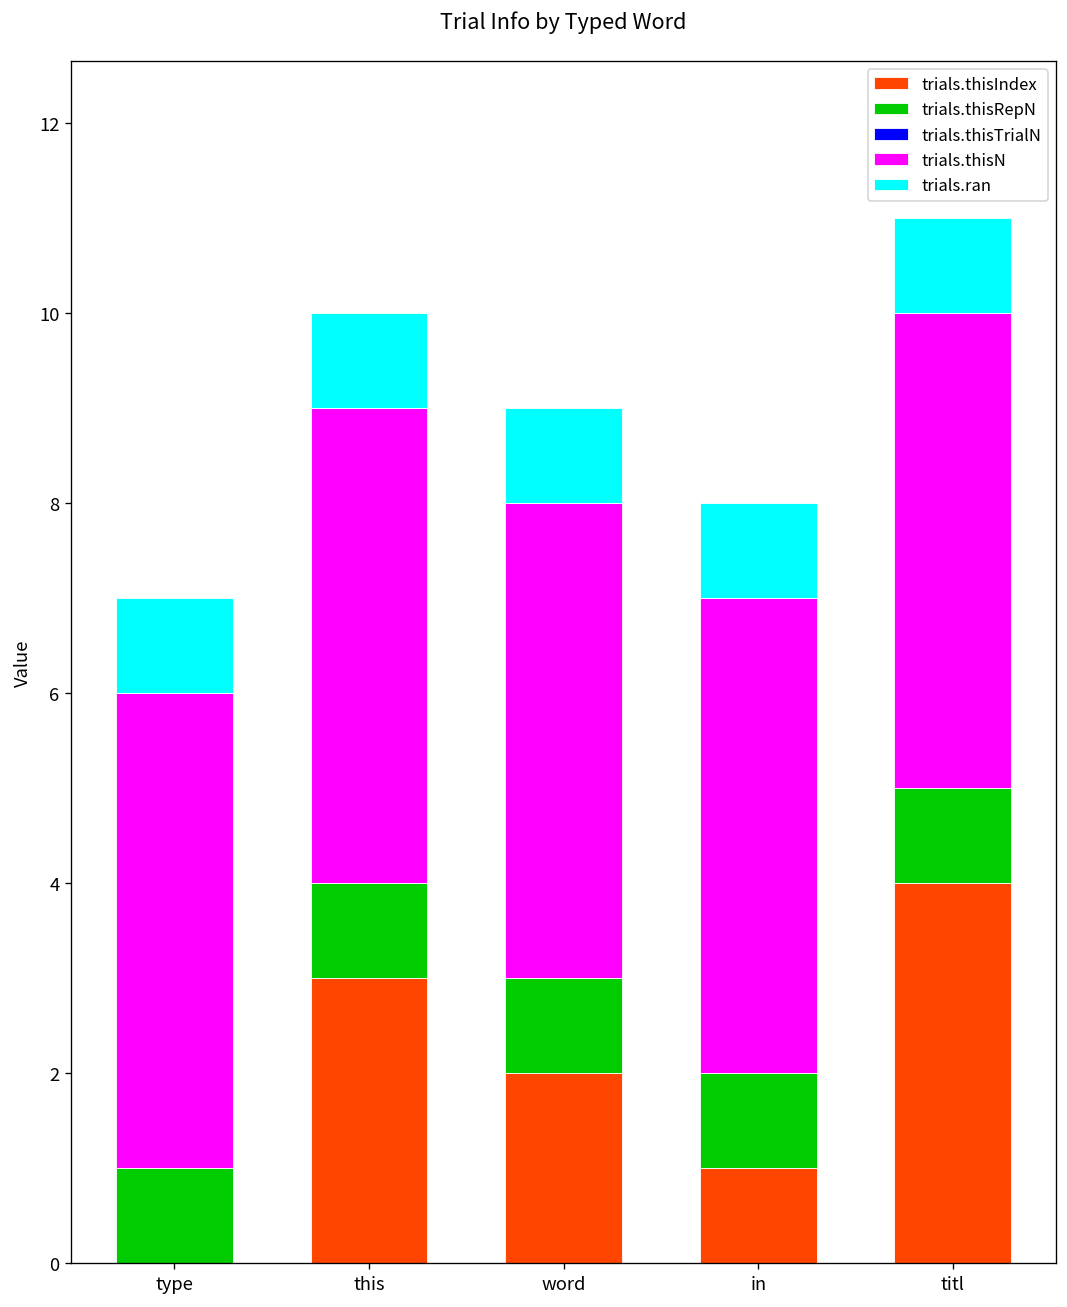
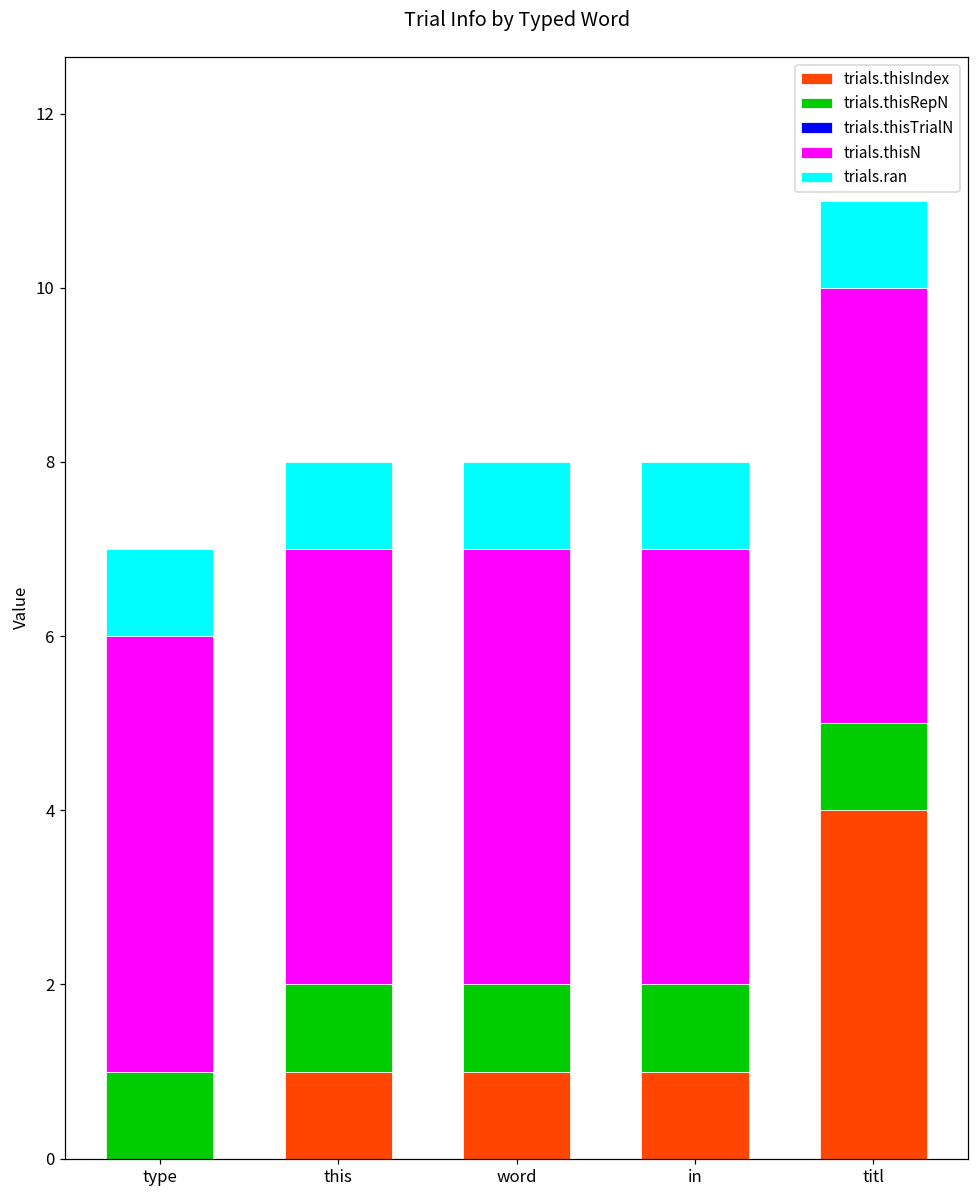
trials.thisIndex, this: 3 -> 1
trials.thisIndex, word: 2 -> 1
